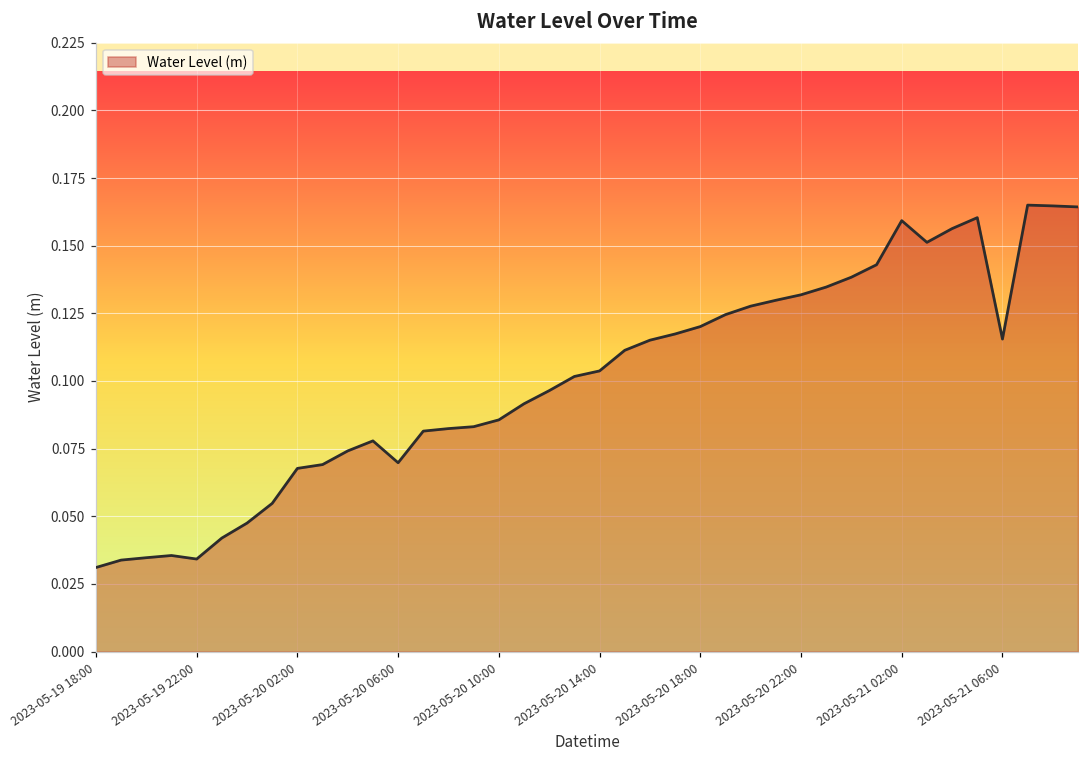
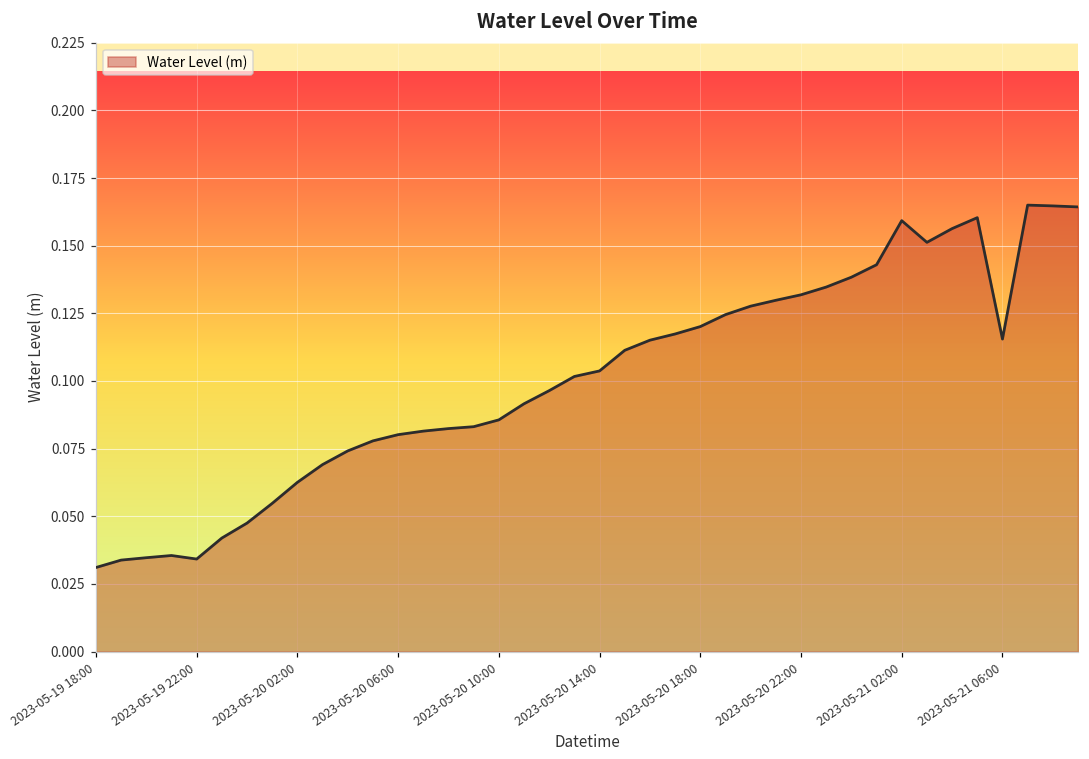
2023-05-20 02:00: 0.068 -> 0.063
2023-05-20 06:00: 0.070 -> 0.080
